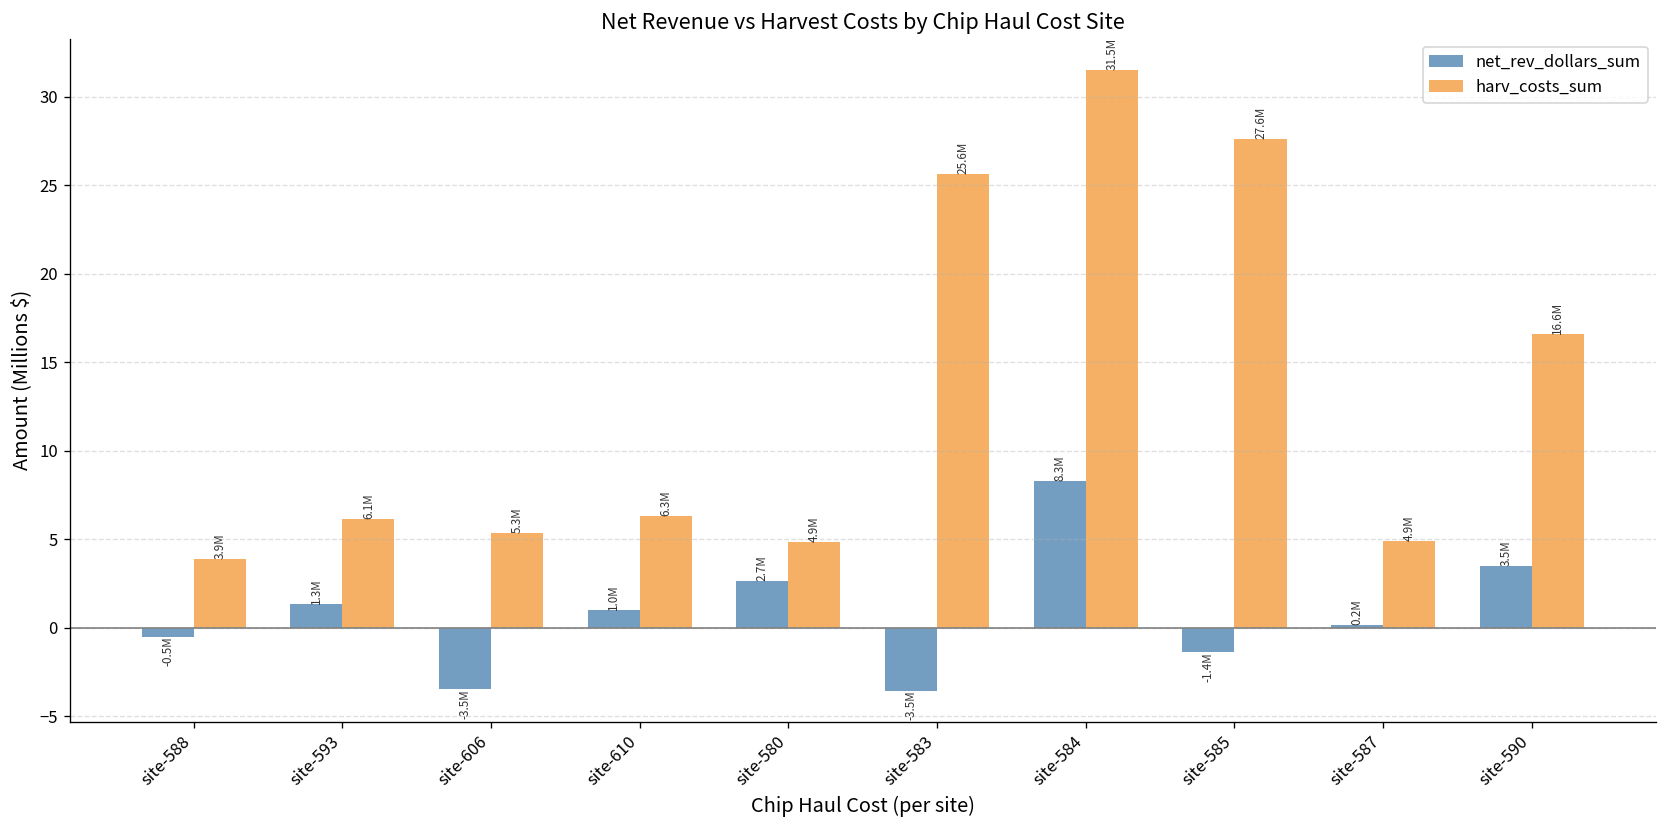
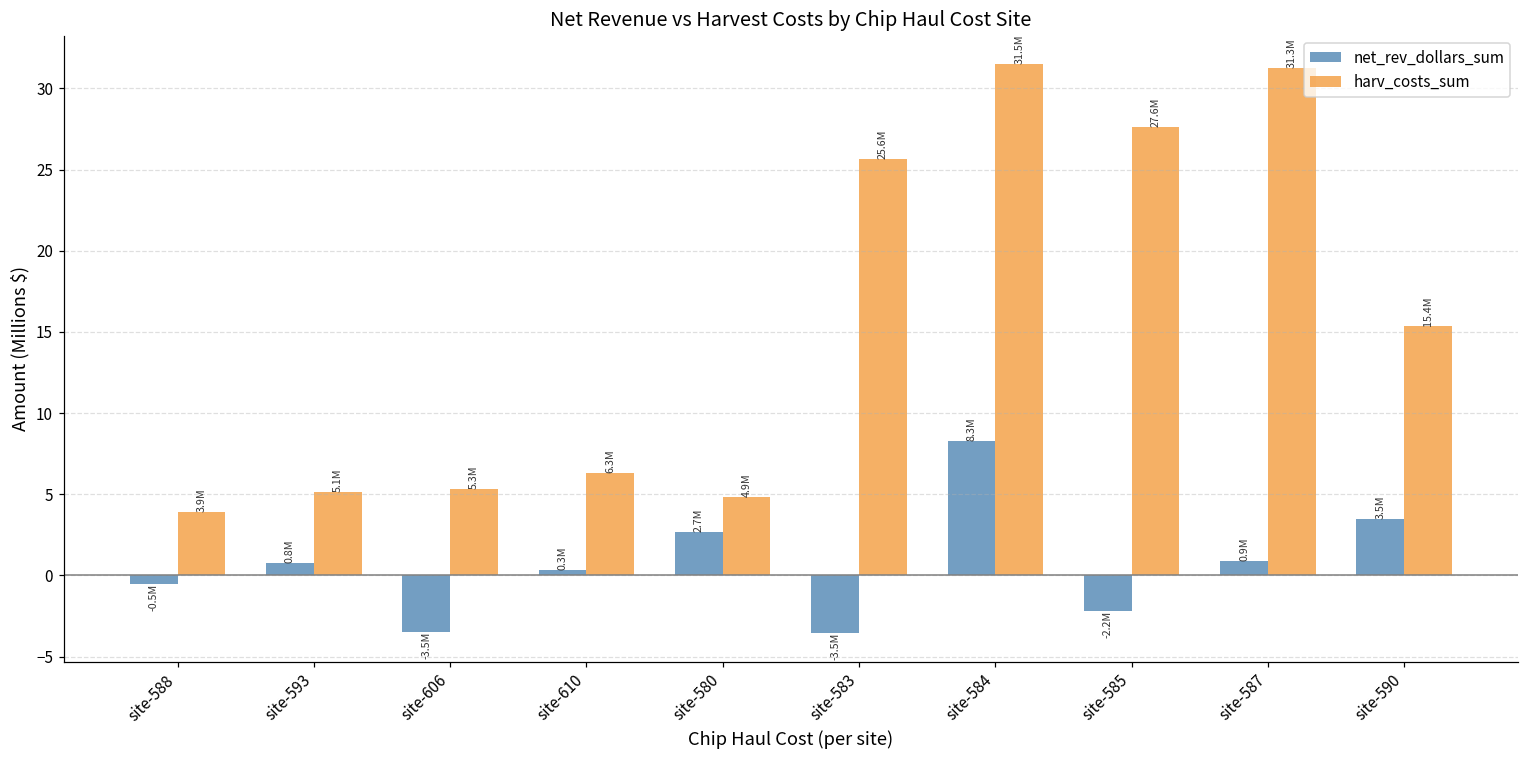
net_rev_dollars_sum, site-593: 1.3M -> 0.8M
harv_costs_sum, site-593: 6.1M -> 5.1M
net_rev_dollars_sum, site-610: 1.0M -> 0.3M
net_rev_dollars_sum, site-585: -1.4M -> -2.2M
net_rev_dollars_sum, site-587: 0.2M -> 0.9M
harv_costs_sum, site-587: 4.9M -> 31.3M
harv_costs_sum, site-590: 16.6M -> 15.4M
